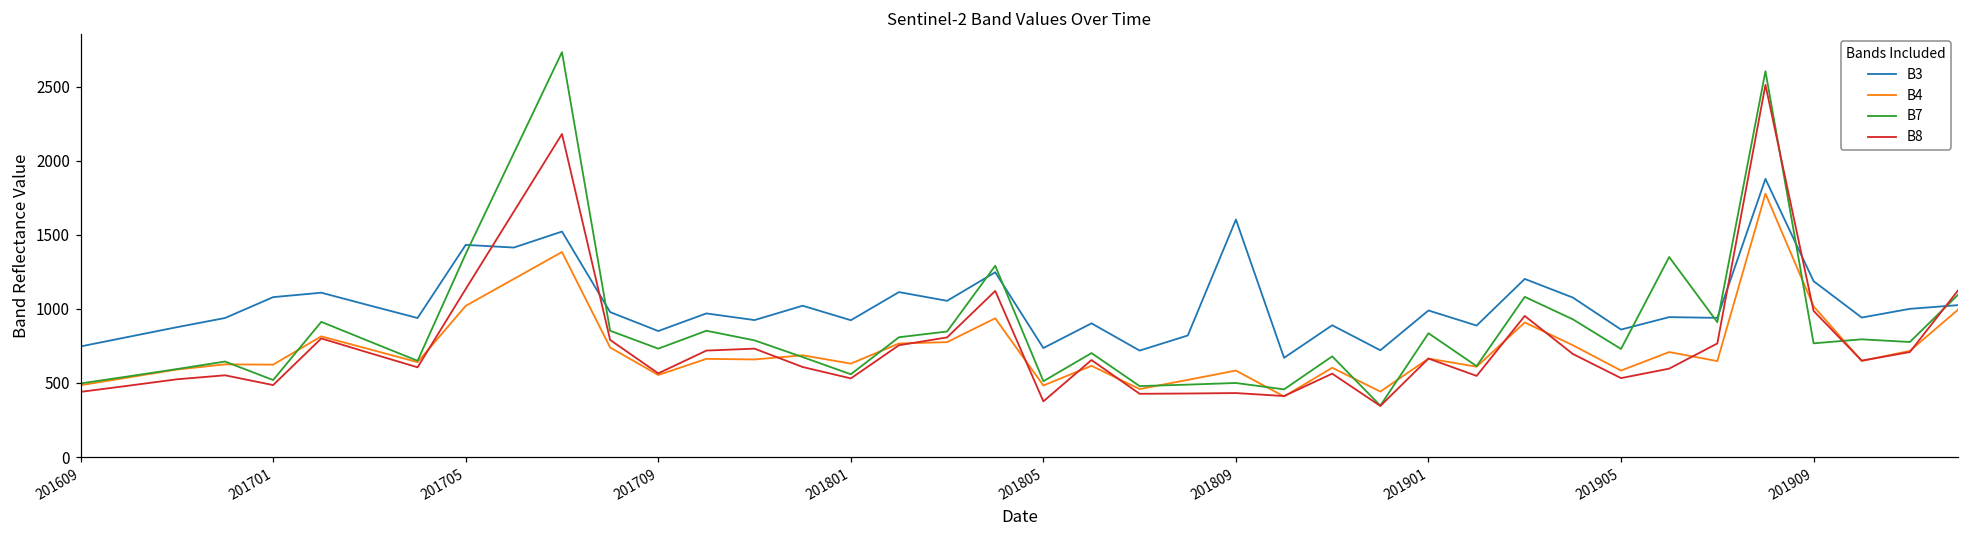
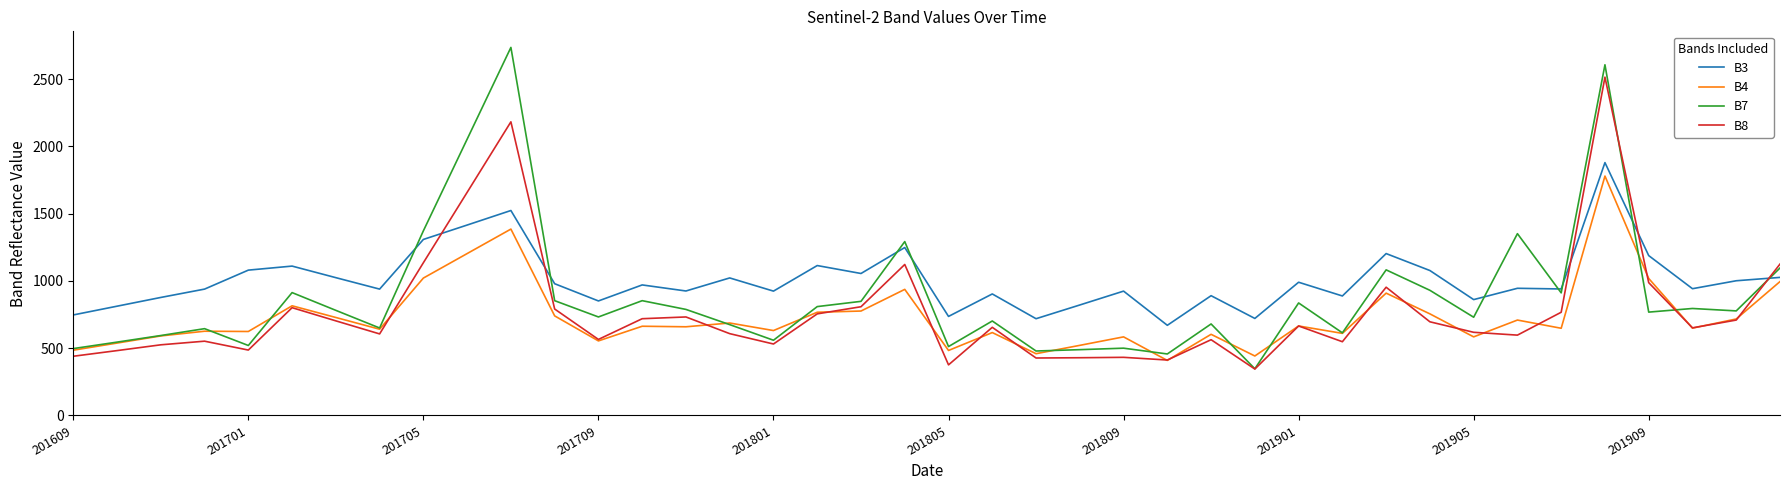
B3, 201705: 1430 -> 1310
B3, 201809: 1600 -> 920
B8, 201905: 530 -> 620
